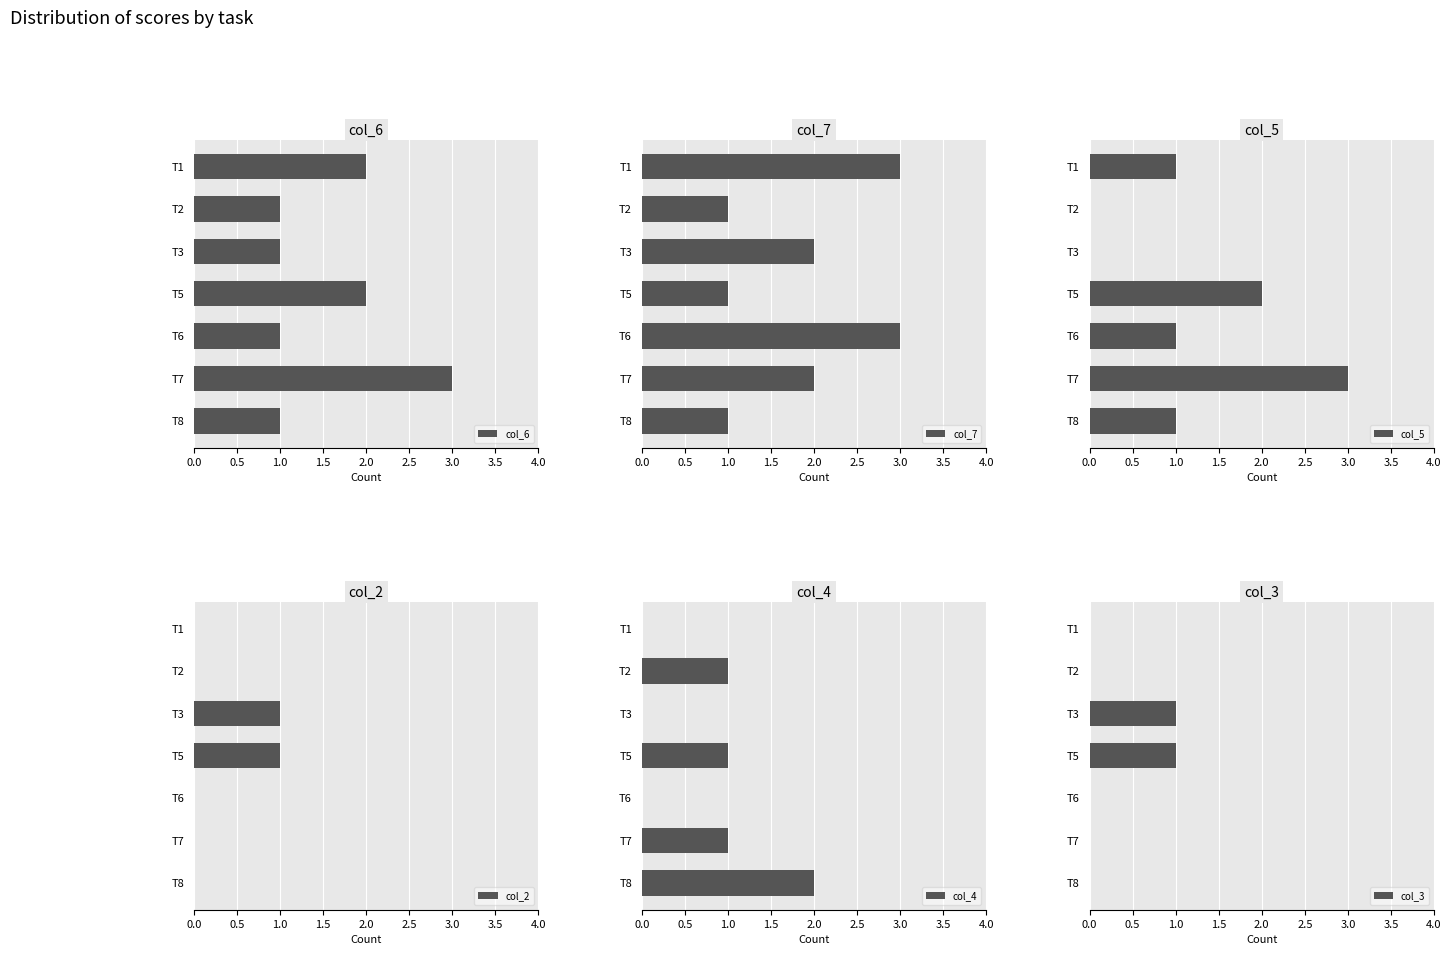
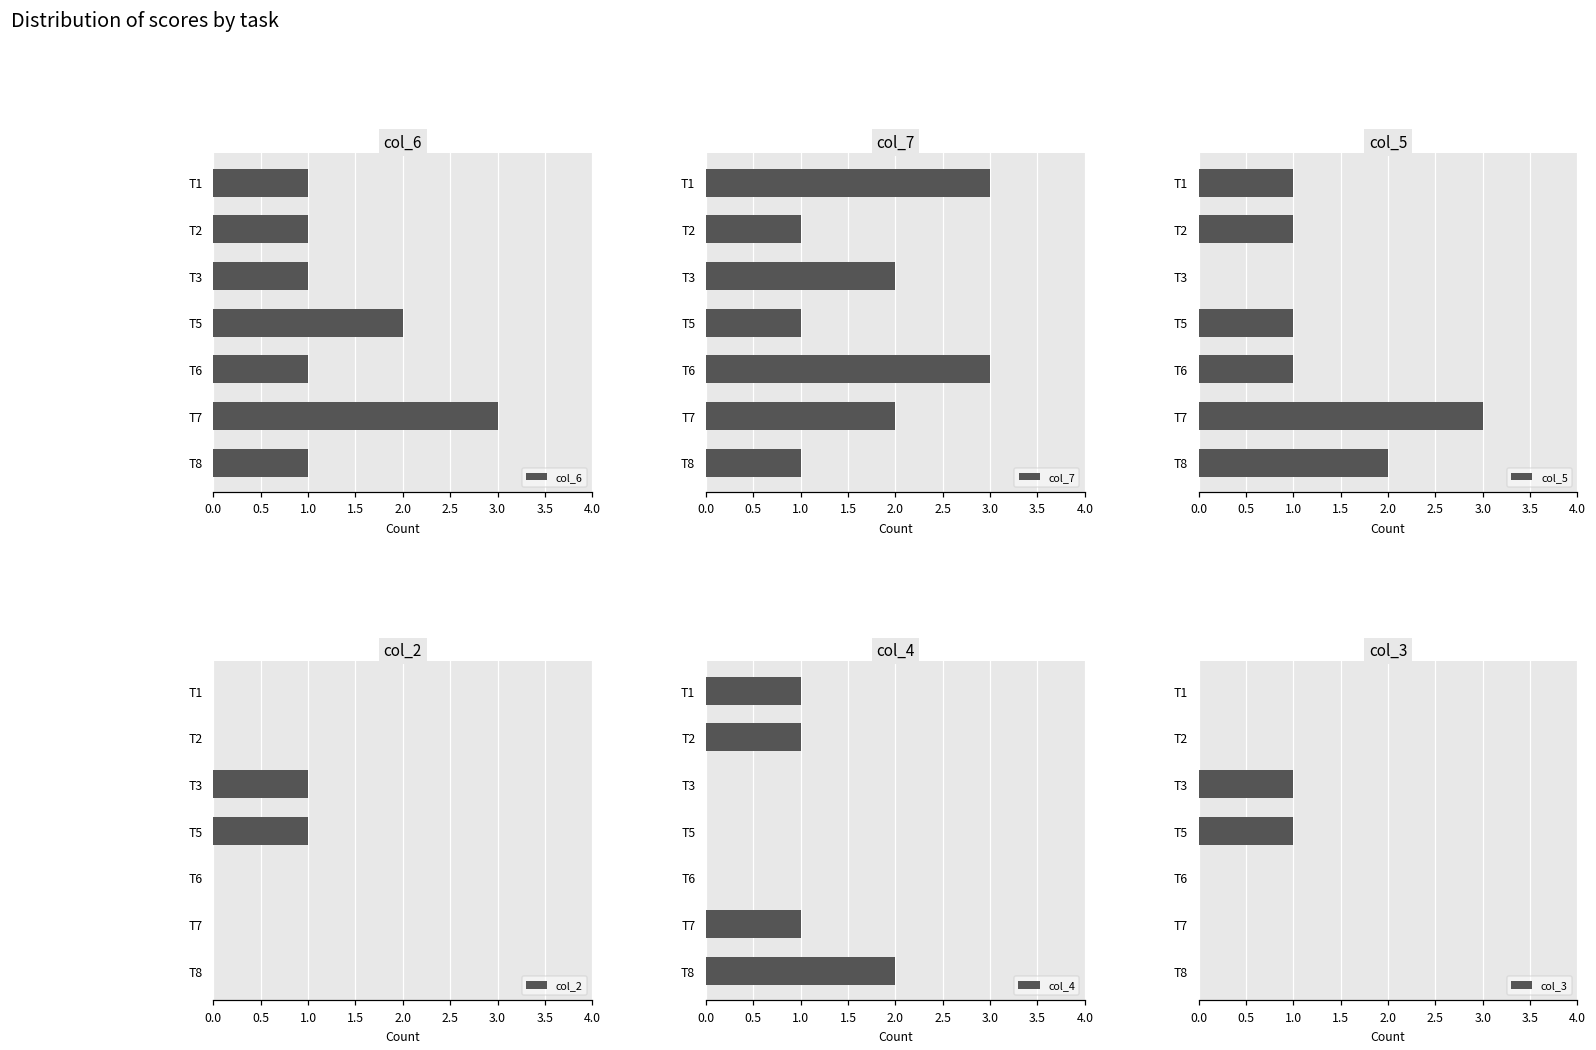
col_6, T1: 2 -> 1
col_5, T2: 0 -> 1
col_5, T5: 2 -> 1
col_5, T8: 1 -> 2
col_4, T1: 0 -> 1
col_4, T5: 1 -> 0
